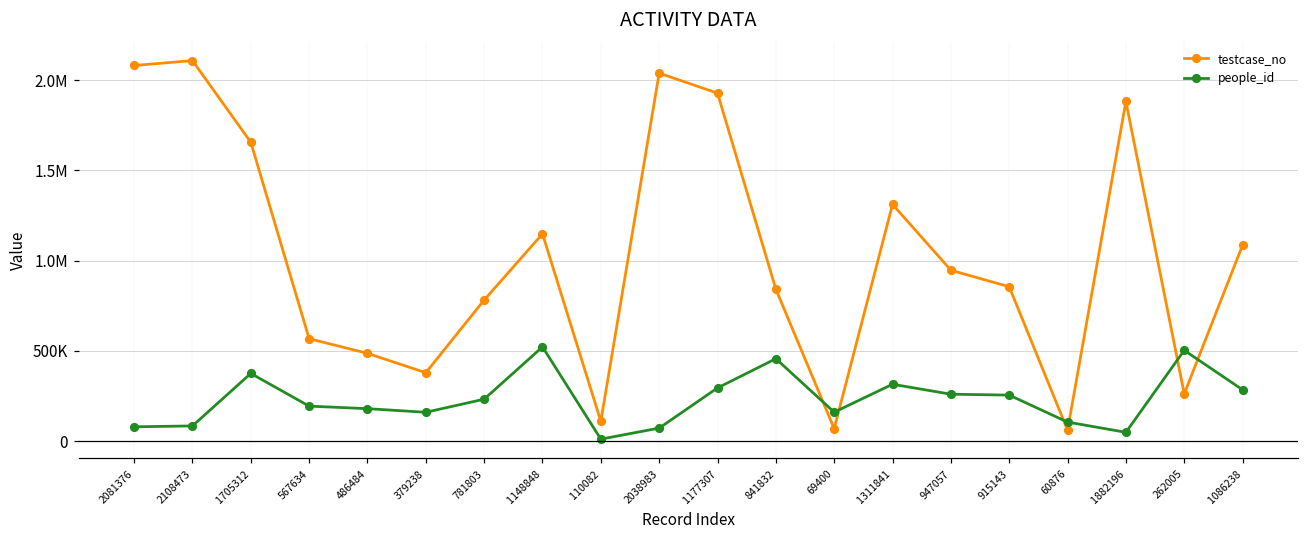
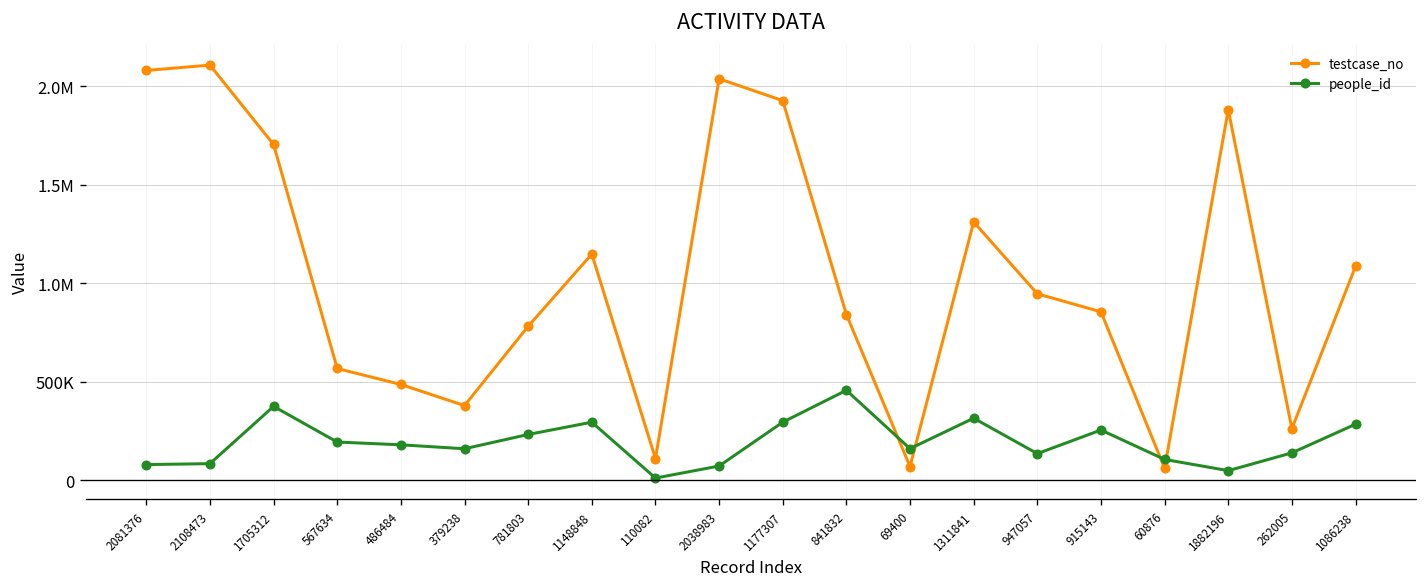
testcase_no, 1705312: 1660000 -> 1710000
people_id, 1148848: 520000 -> 290000
people_id, 947057: 260000 -> 140000
people_id, 262005: 500000 -> 140000
